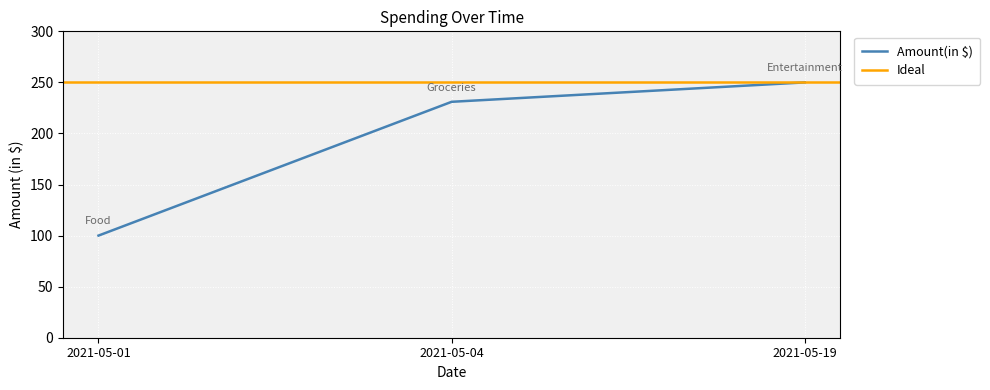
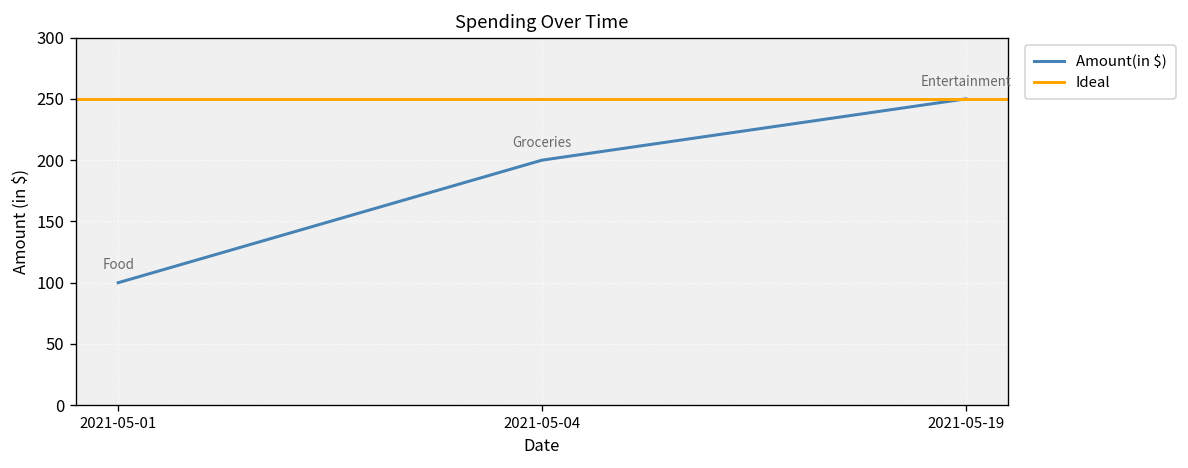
2021-05-04: 231 -> 200
